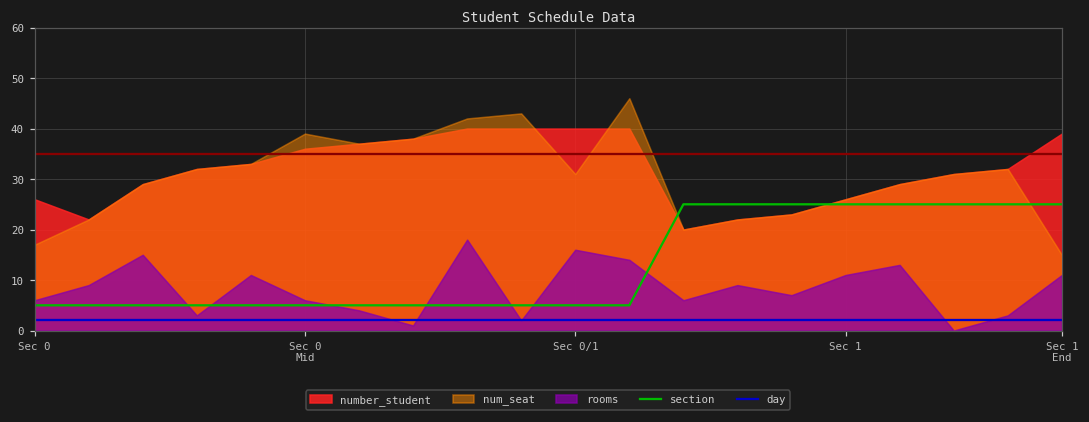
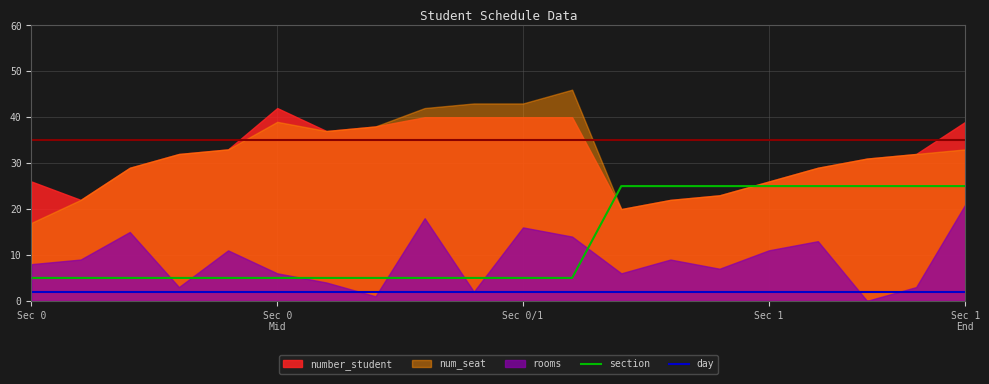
rooms, Sec 0: 6 -> 8
number_student, Sec 0 Mid: 36 -> 42
num_seat, Sec 0/1: 31 -> 43
num_seat, Sec 1 End: 15 -> 33
rooms, Sec 1 End: 11 -> 21
